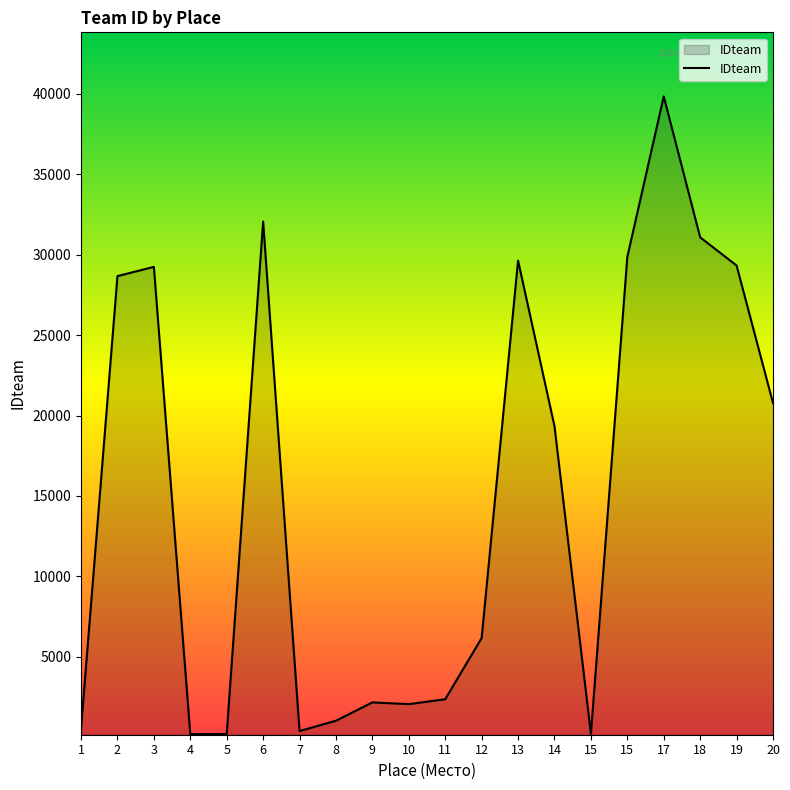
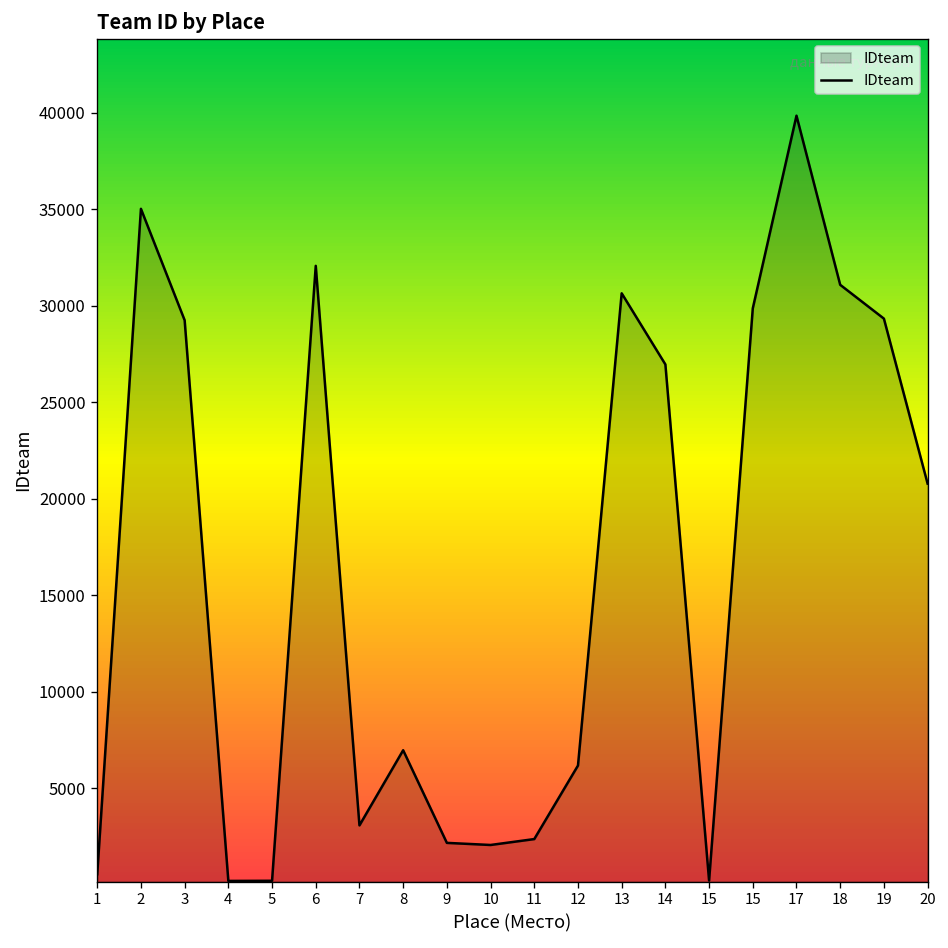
2: 28700 -> 35000
7: 400 -> 3100
8: 1000 -> 7000
13: 29600 -> 30600
14: 19300 -> 27000
